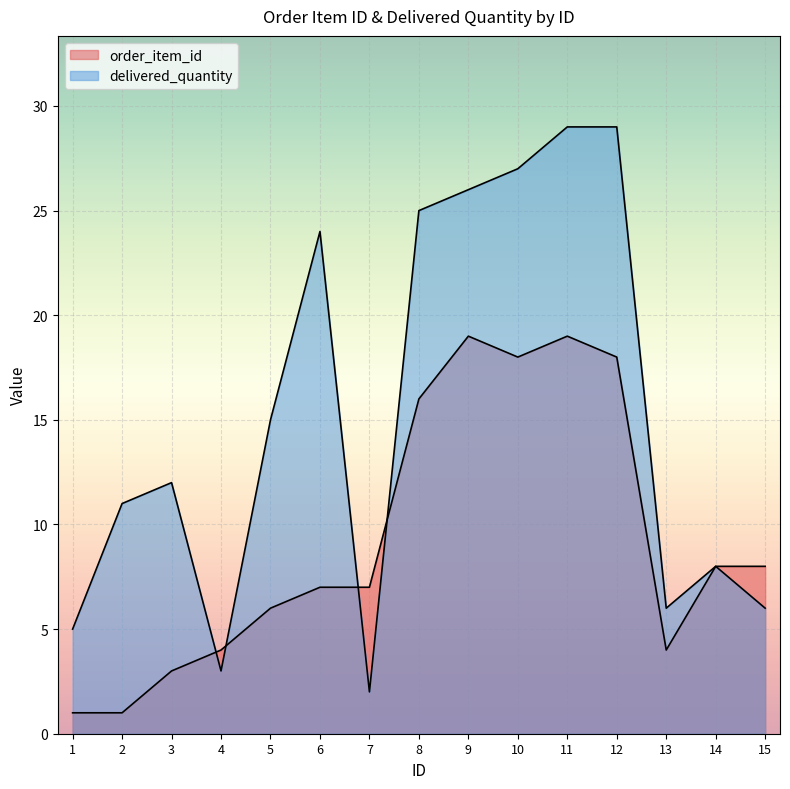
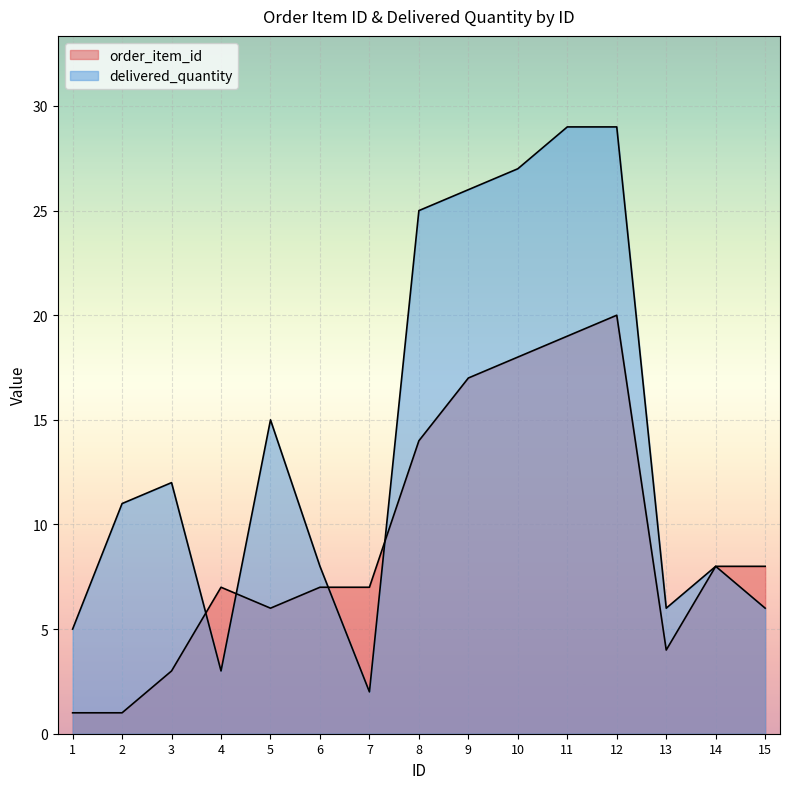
order_item_id, 4: 4 -> 7
delivered_quantity, 6: 24 -> 8
order_item_id, 8: 16 -> 14
order_item_id, 9: 19 -> 17
order_item_id, 12: 18 -> 20
